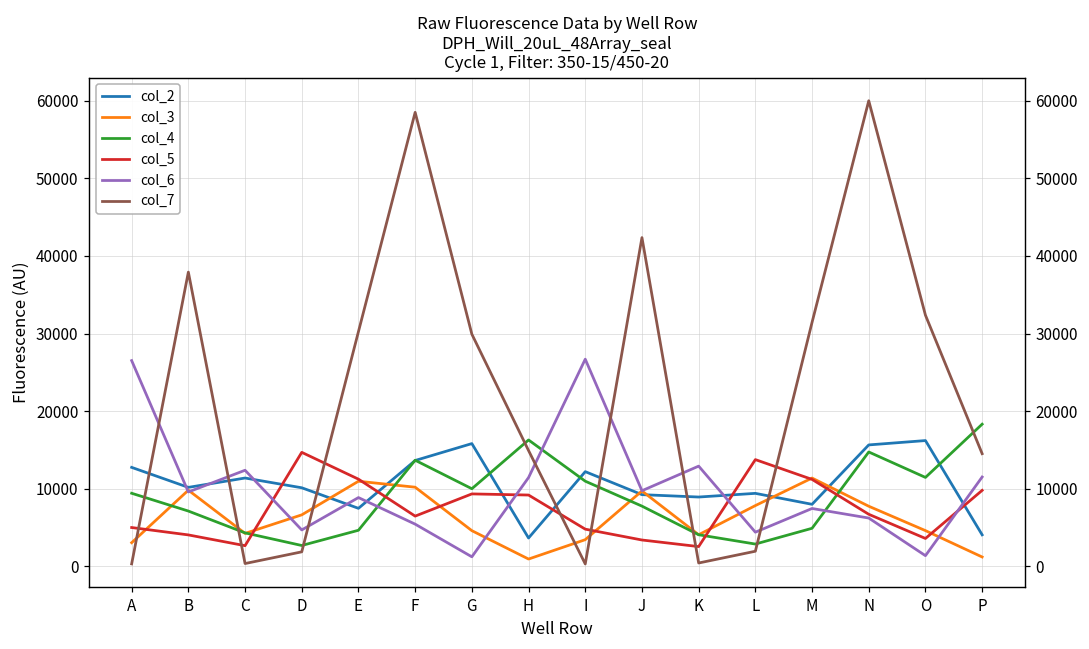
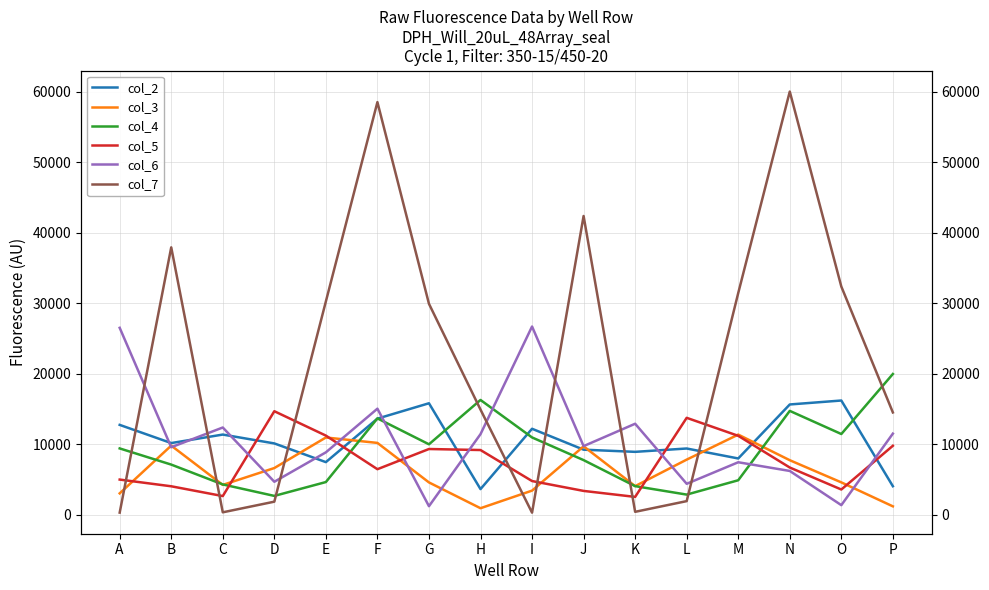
col_6, F: 5000 -> 15000
col_4, P: 18000 -> 20000
